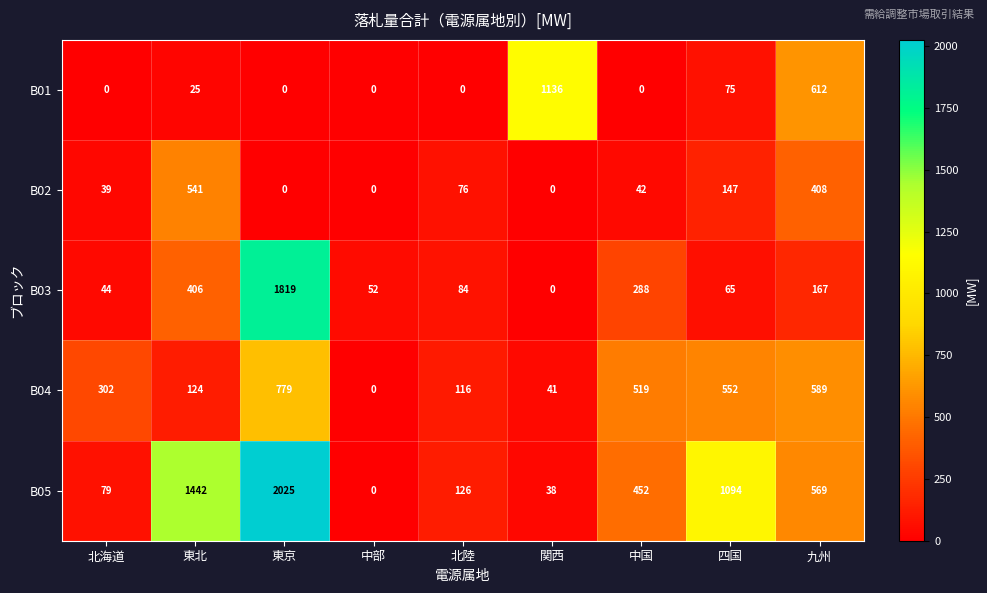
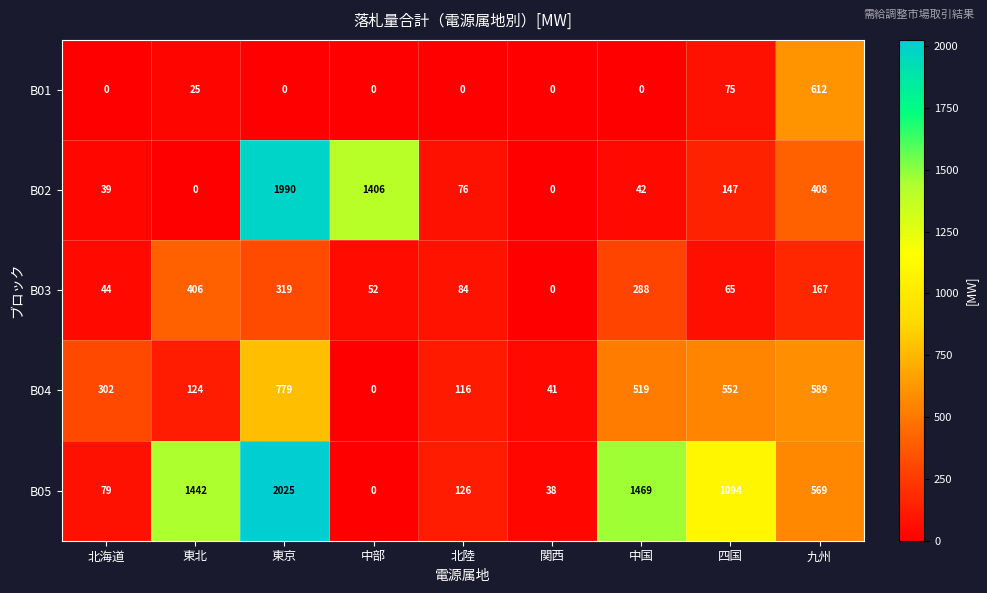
B01, 関西: 1136 -> 0
B02, 東北: 541 -> 0
B02, 東京: 0 -> 1990
B02, 中部: 0 -> 1406
B03, 東京: 1819 -> 319
B05, 中国: 452 -> 1469
